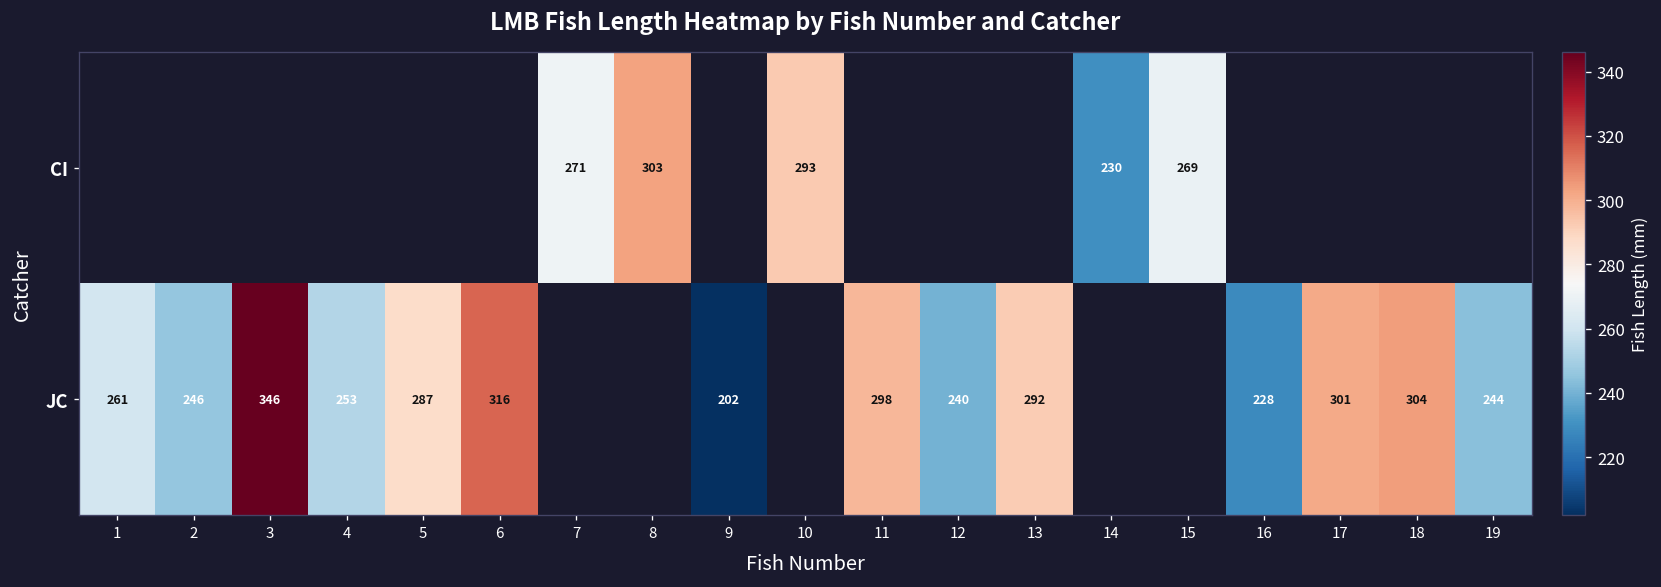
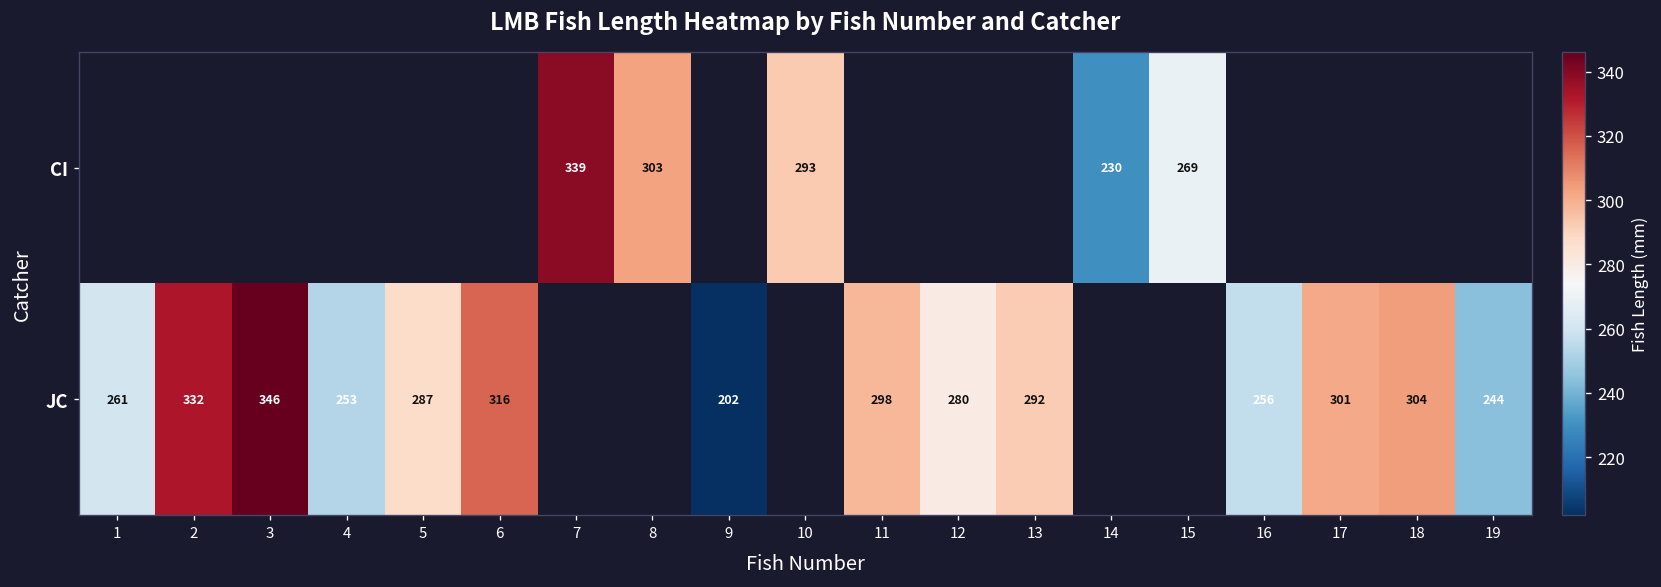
CI, 7: 271 -> 339
JC, 2: 246 -> 332
JC, 12: 240 -> 280
JC, 16: 228 -> 256
